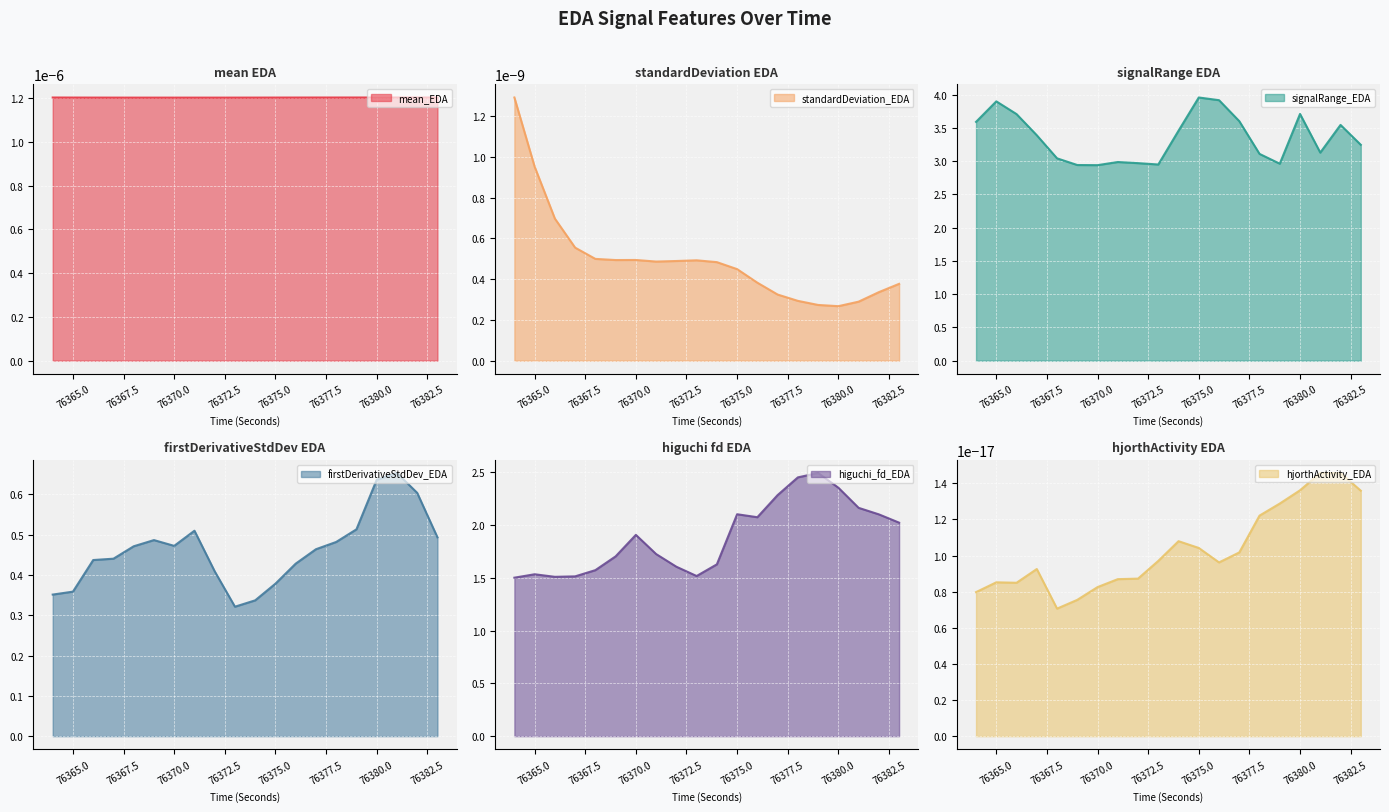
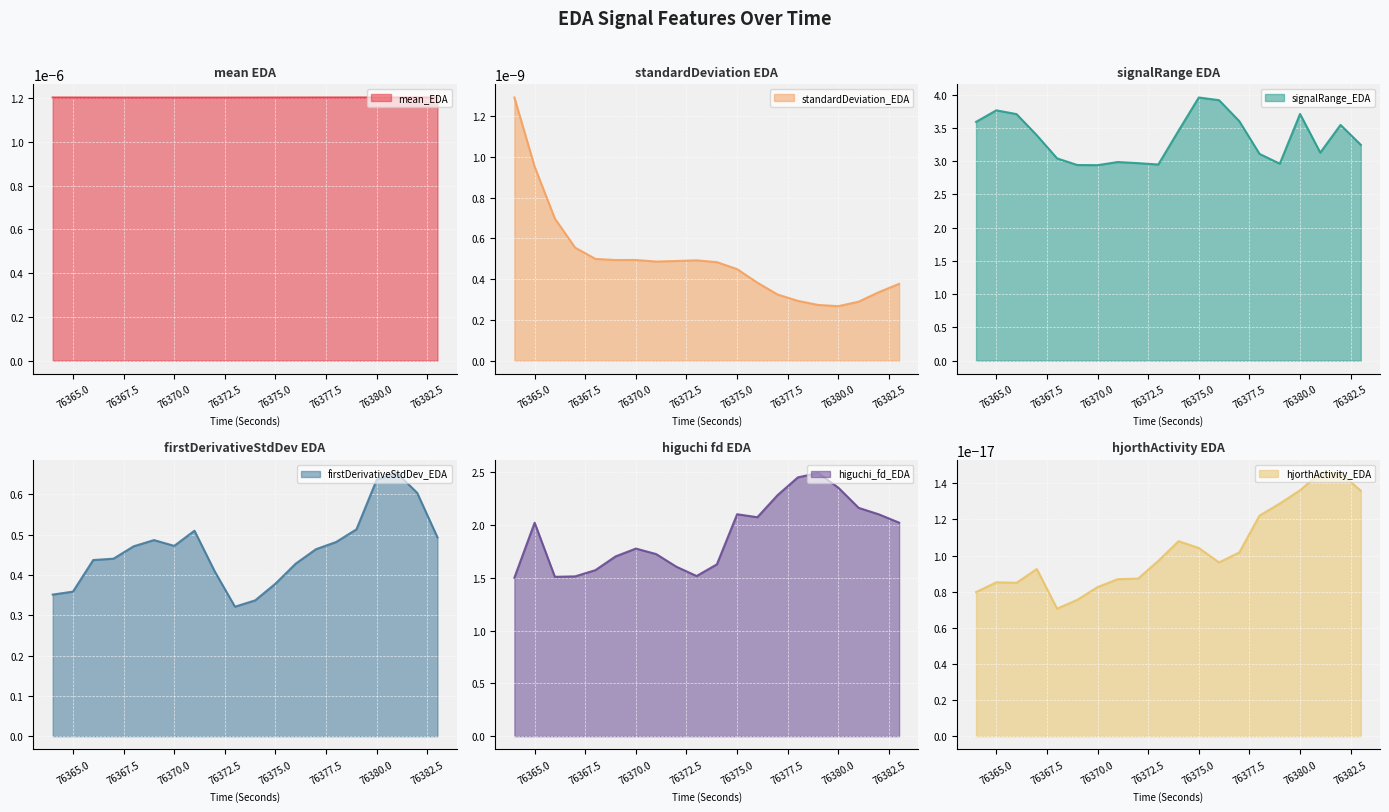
signalRange EDA, 76365.0: 3.9 -> 3.8
higuchi fd EDA, 76365.0: 1.53 -> 2.02
higuchi fd EDA, 76370.0: 1.91 -> 1.78
